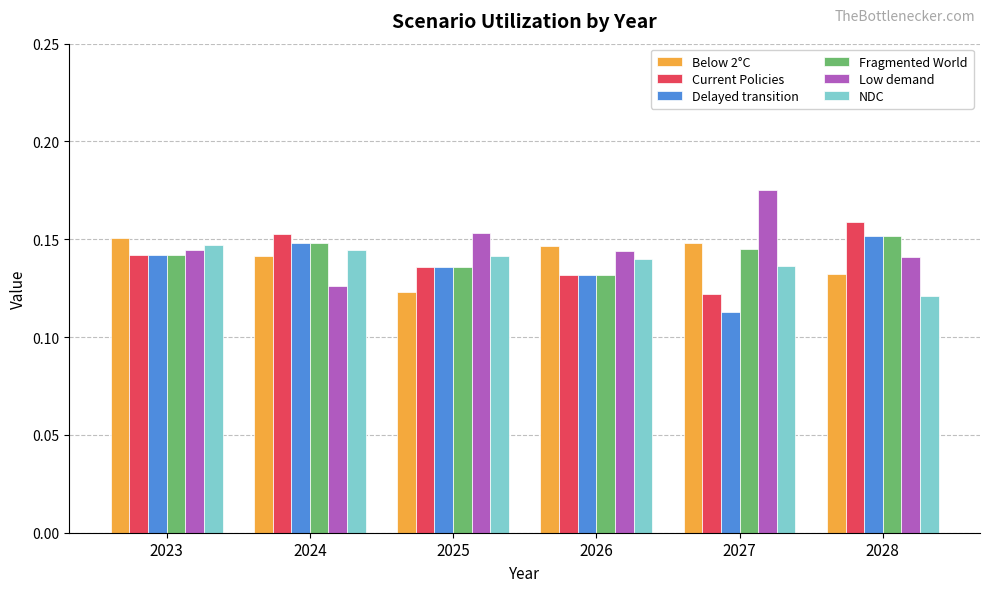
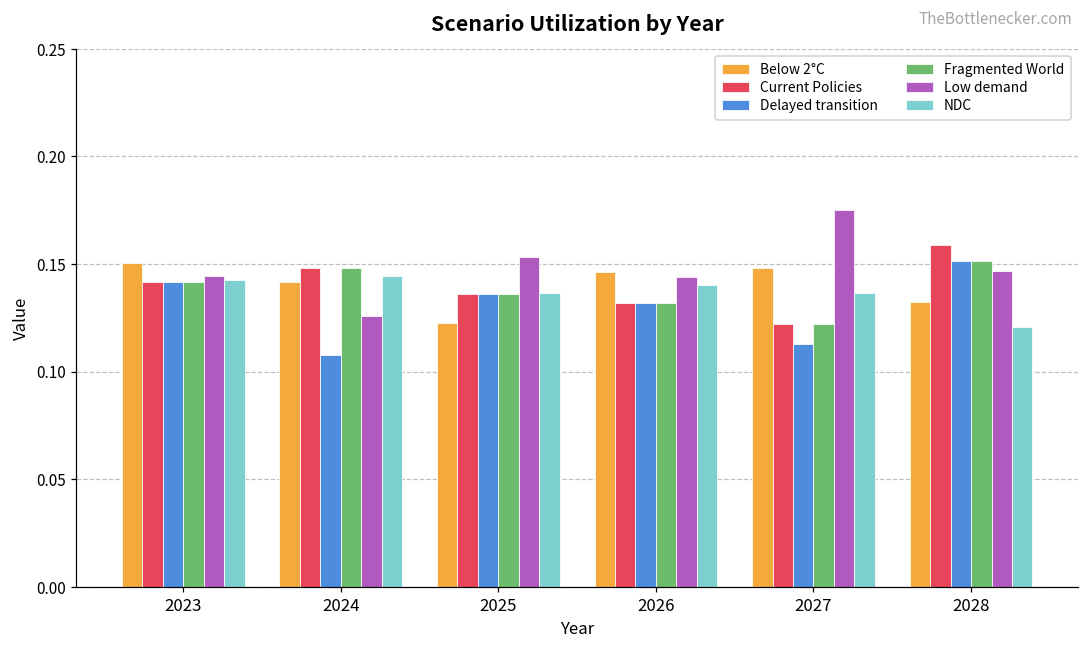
NDC, 2023: 0.147 -> 0.143
Current Policies, 2024: 0.153 -> 0.148
Delayed transition, 2024: 0.148 -> 0.108
NDC, 2025: 0.141 -> 0.136
Fragmented World, 2027: 0.145 -> 0.122
Low demand, 2028: 0.141 -> 0.147
